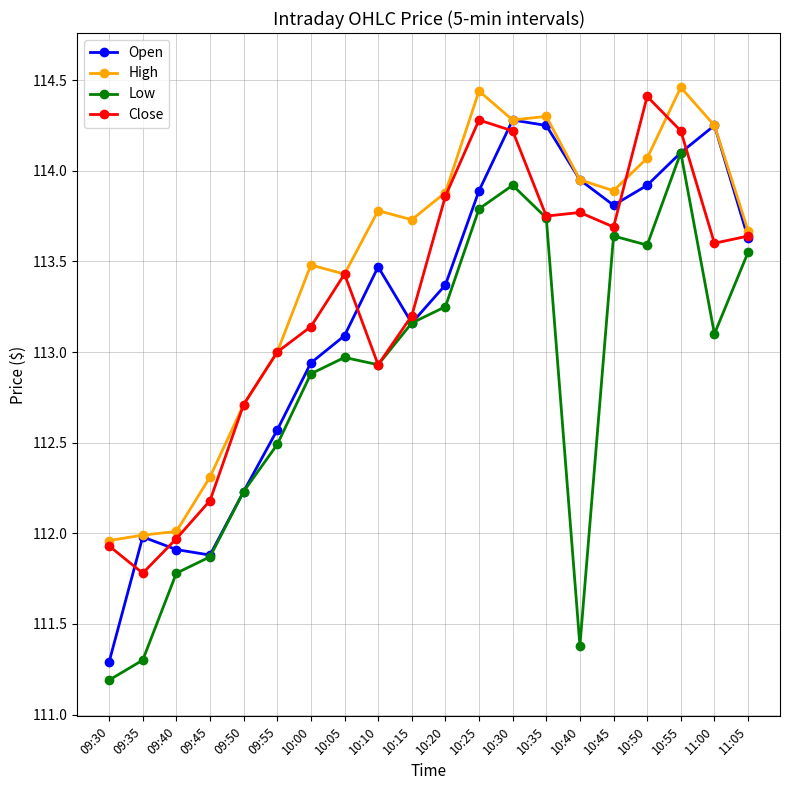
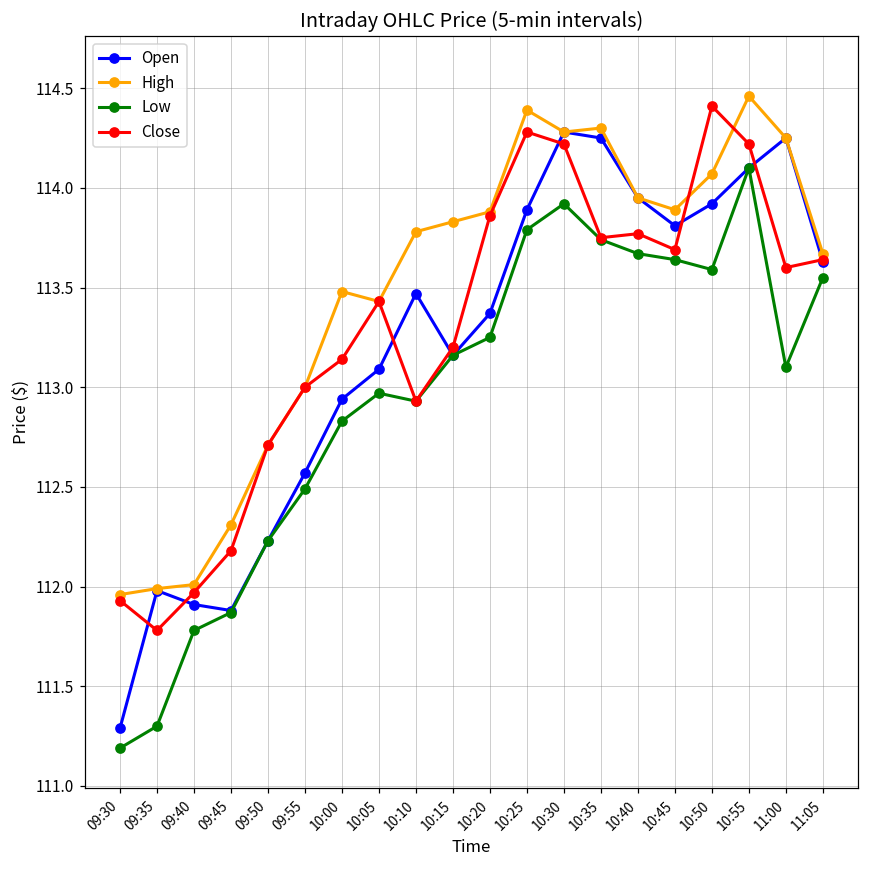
Low, 10:00: 112.88 -> 112.83
High, 10:15: 113.73 -> 113.83
High, 10:25: 114.44 -> 114.39
Low, 10:40: 111.38 -> 113.67
